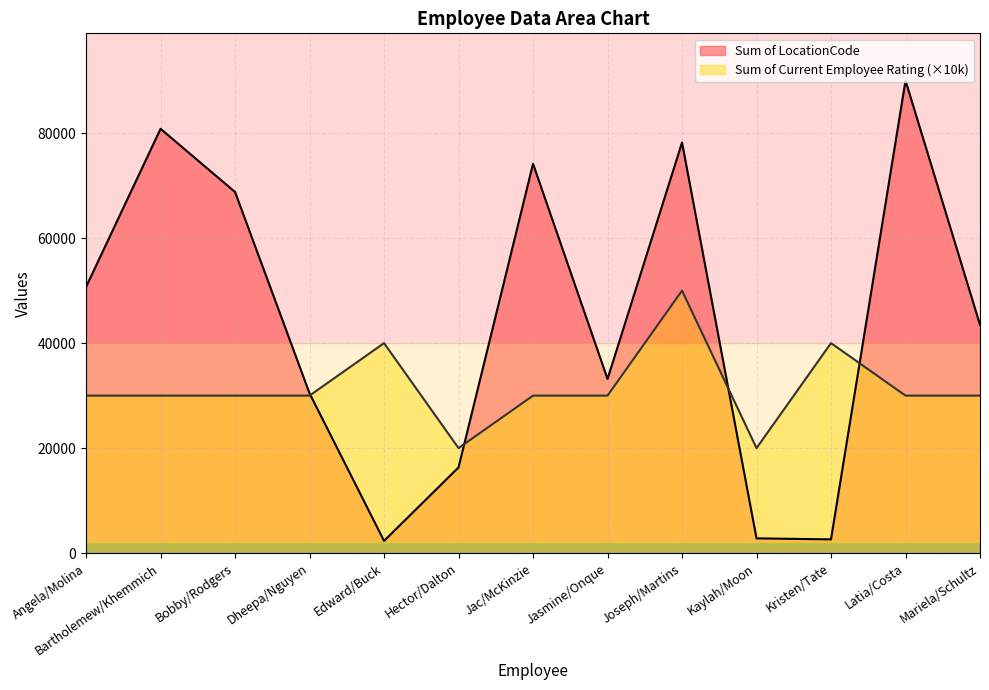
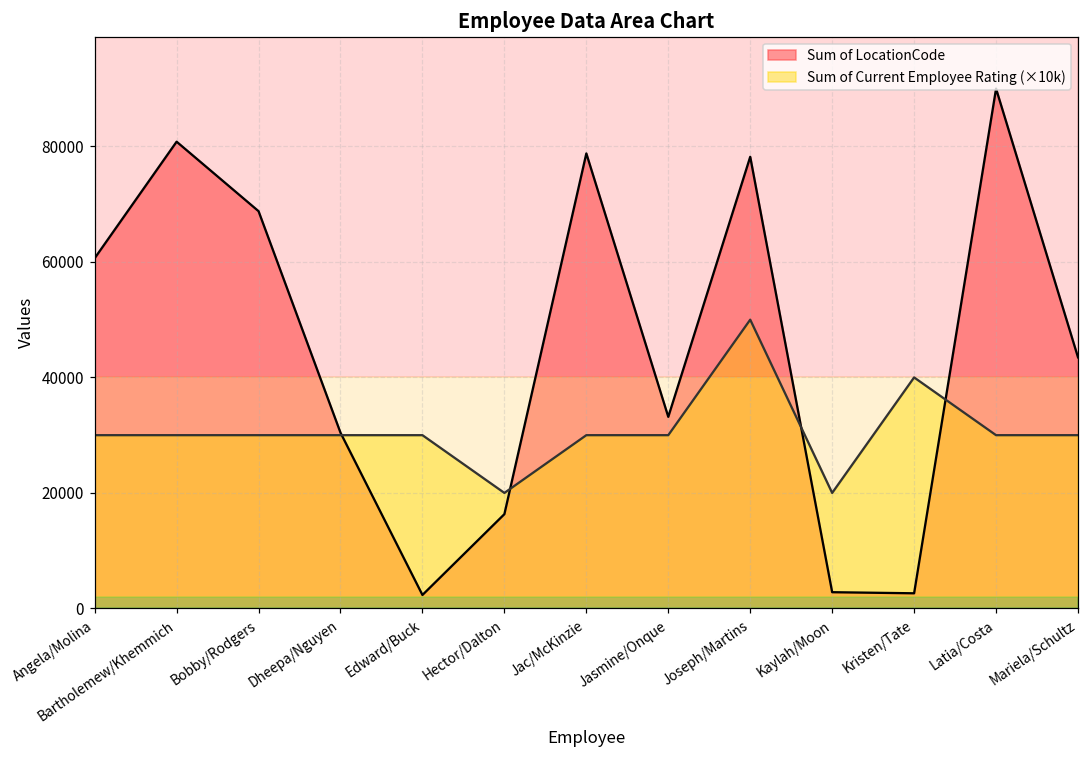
Sum of LocationCode, Angela/Molina: 51000 -> 61000
Sum of Current Employee Rating (×10k), Edward/Buck: 40000 -> 30000
Sum of LocationCode, Jac/McKinzie: 74000 -> 79000
